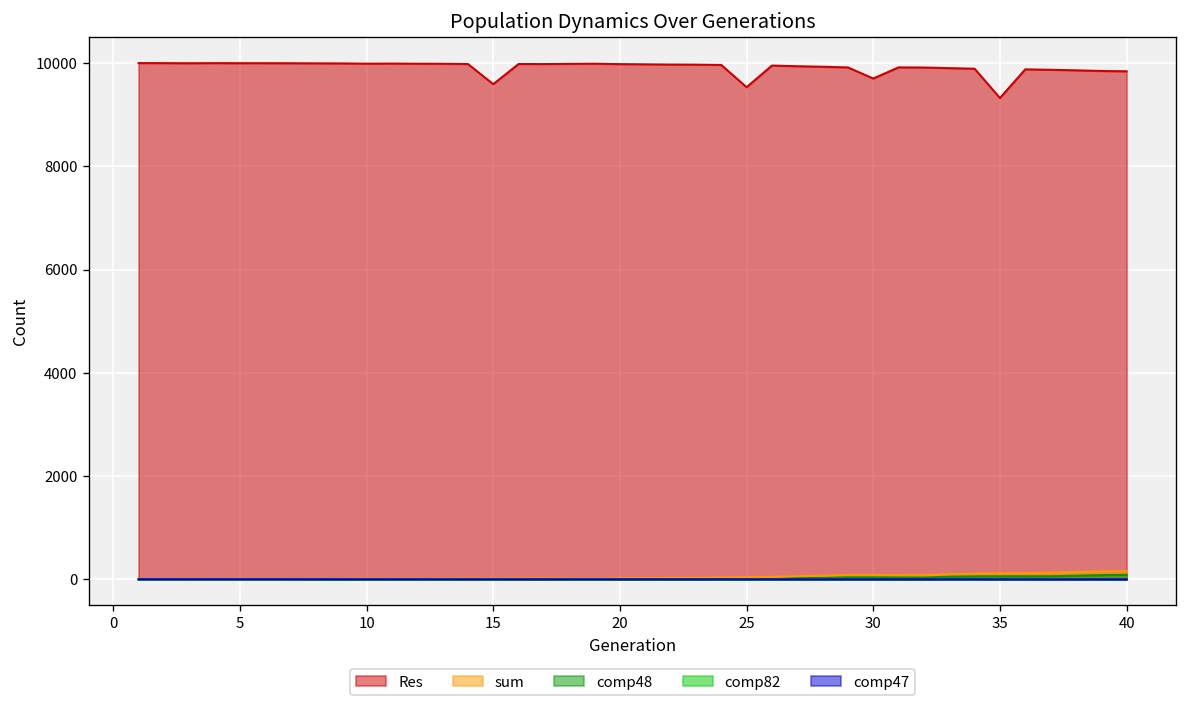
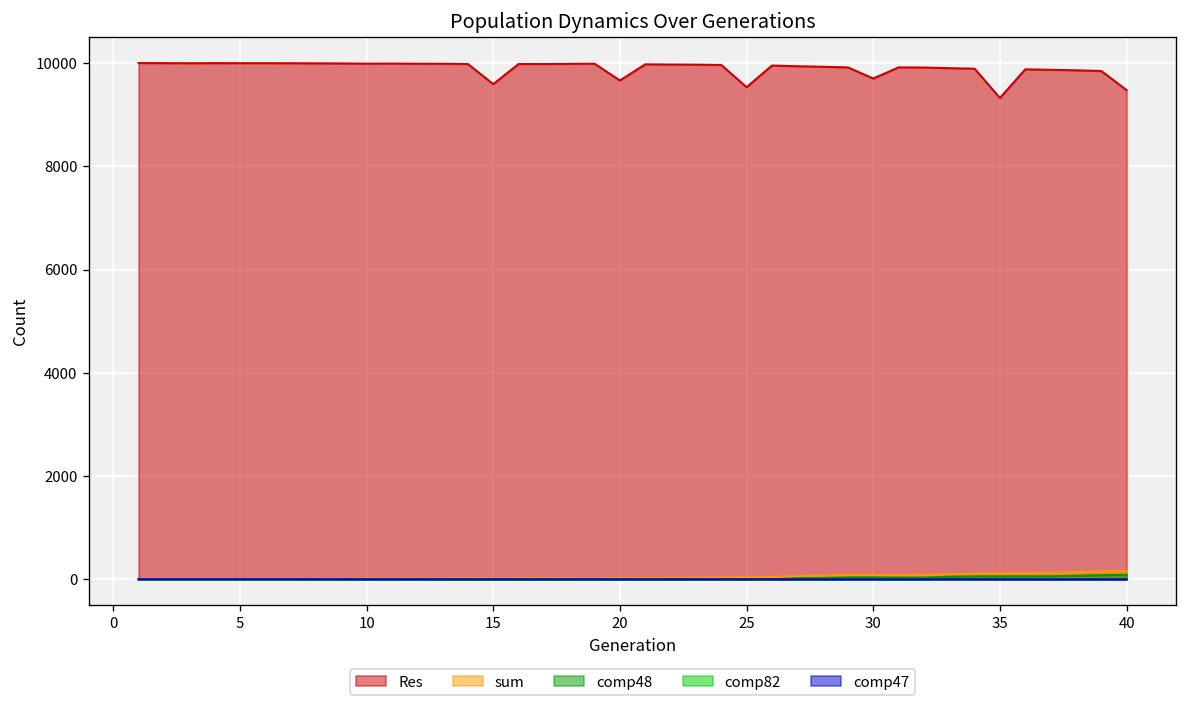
Res, 20: 10000 -> 9700
Res, 40: 9800 -> 9500
